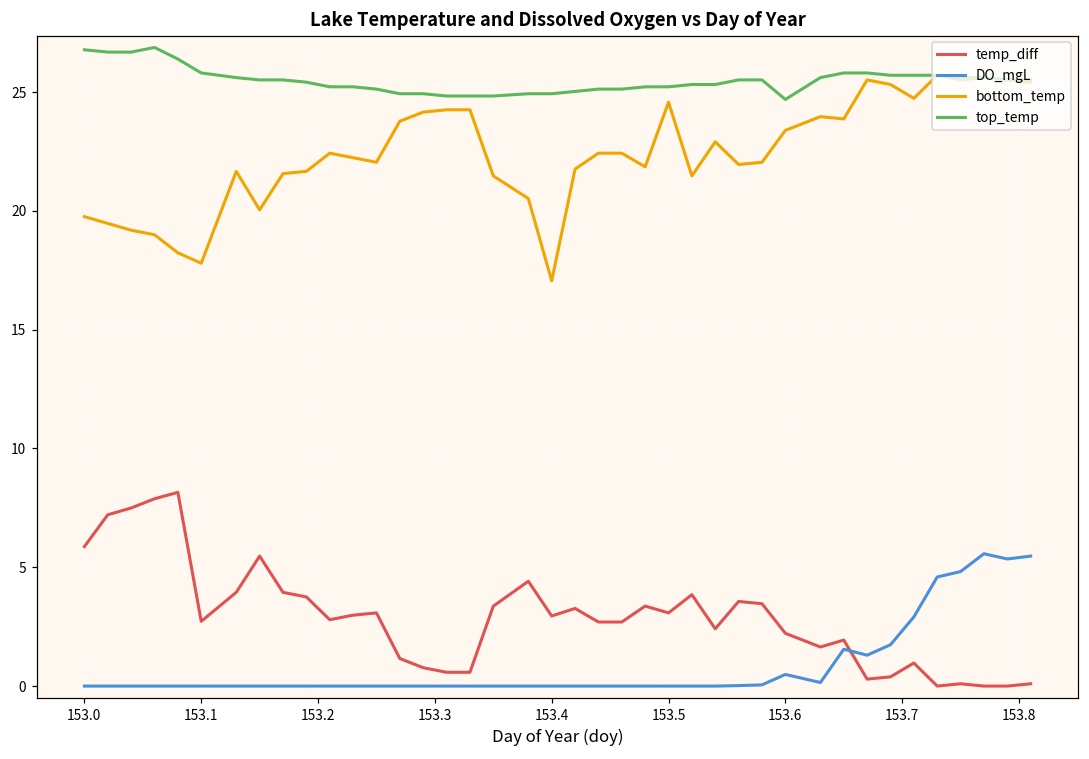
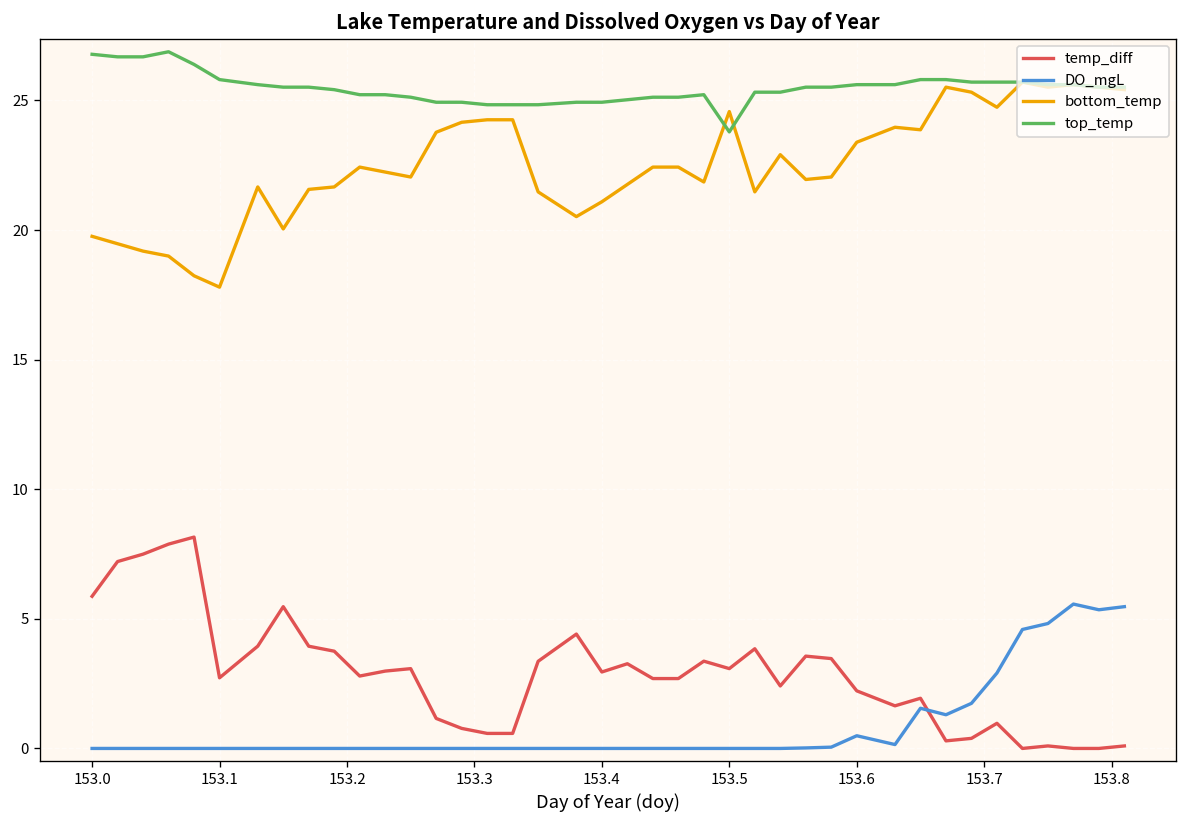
bottom_temp, 153.4: 17.1 -> 21.1
top_temp, 153.5: 25.2 -> 23.8
top_temp, 153.6: 24.7 -> 25.6
